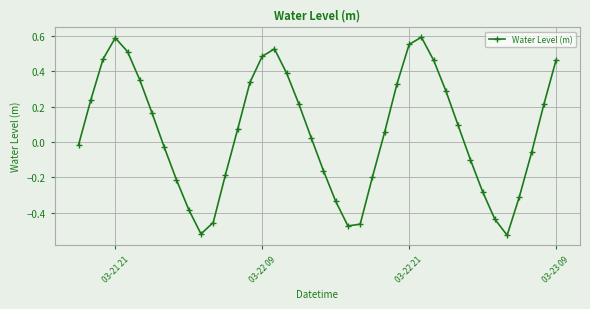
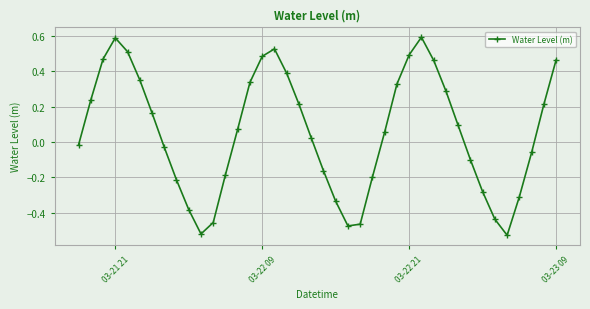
03-22 21: 0.55 -> 0.49
